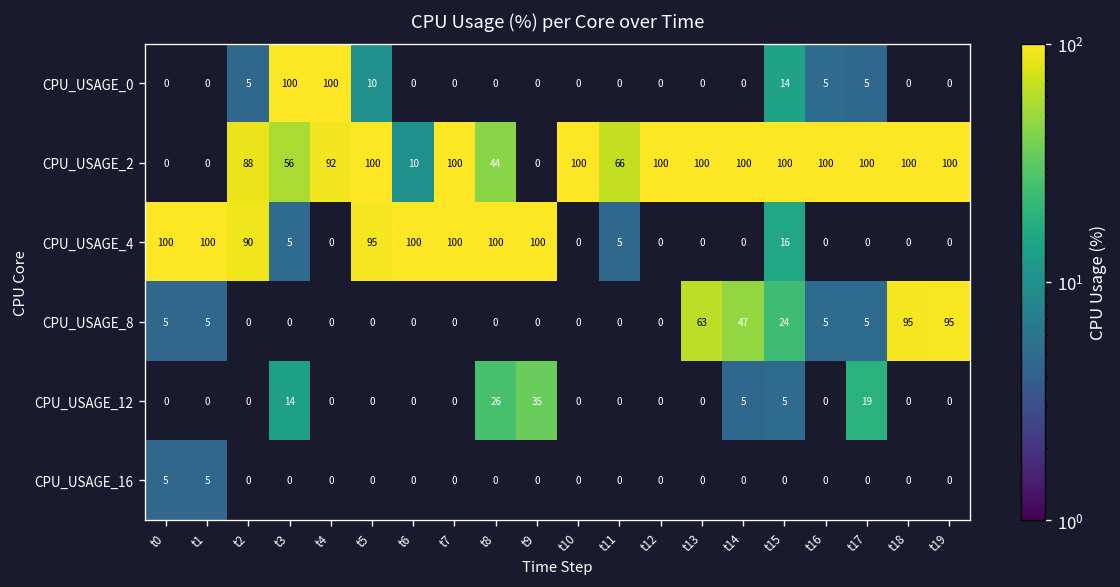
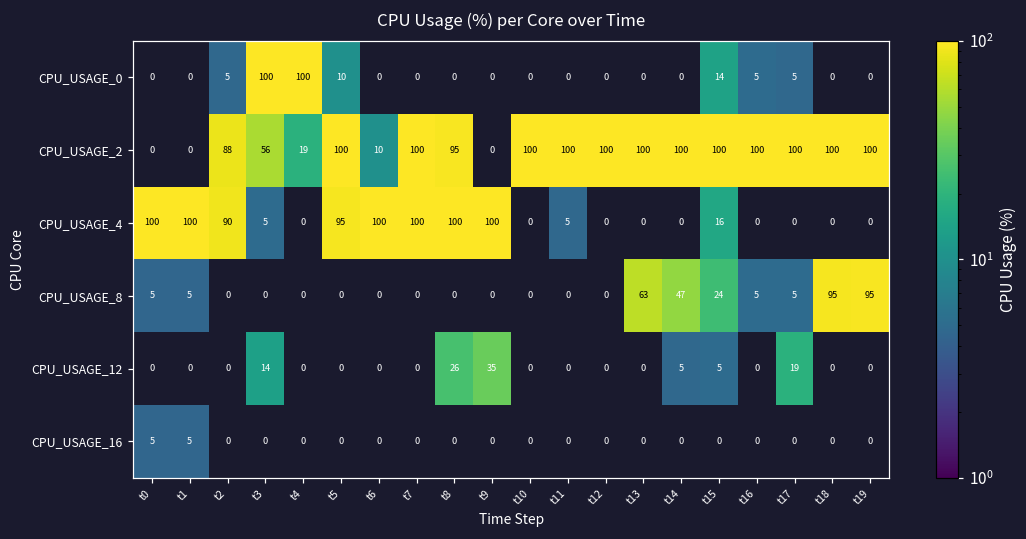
CPU_USAGE_2, t4: 92 -> 19
CPU_USAGE_2, t8: 44 -> 95
CPU_USAGE_2, t11: 66 -> 100
